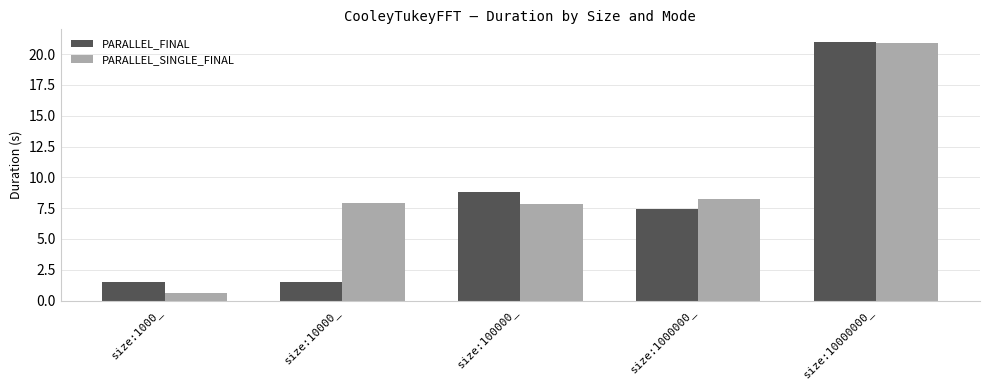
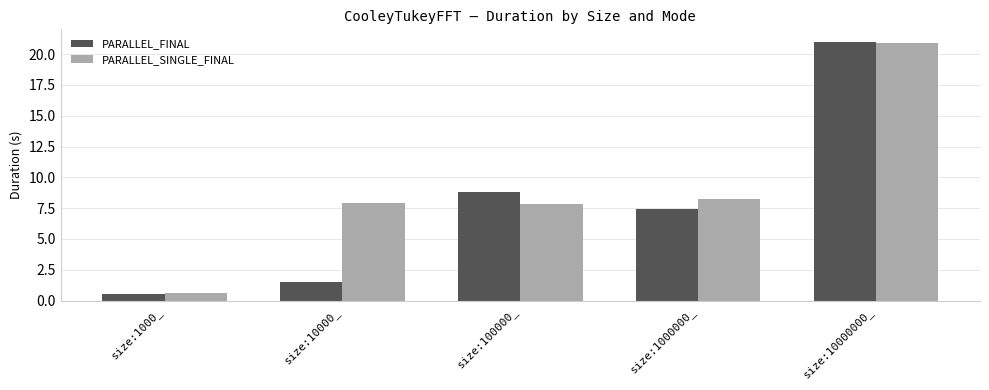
PARALLEL_FINAL, size:1000_: 1.5 -> 0.6
